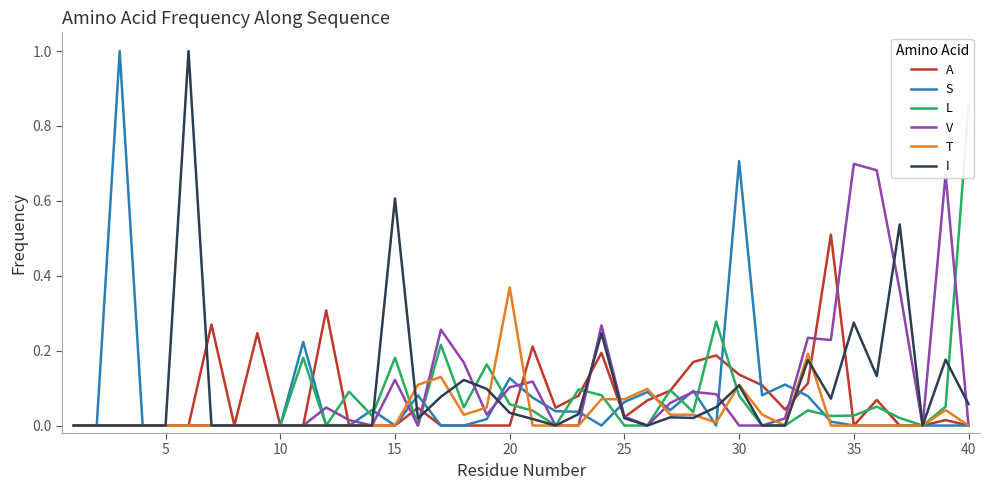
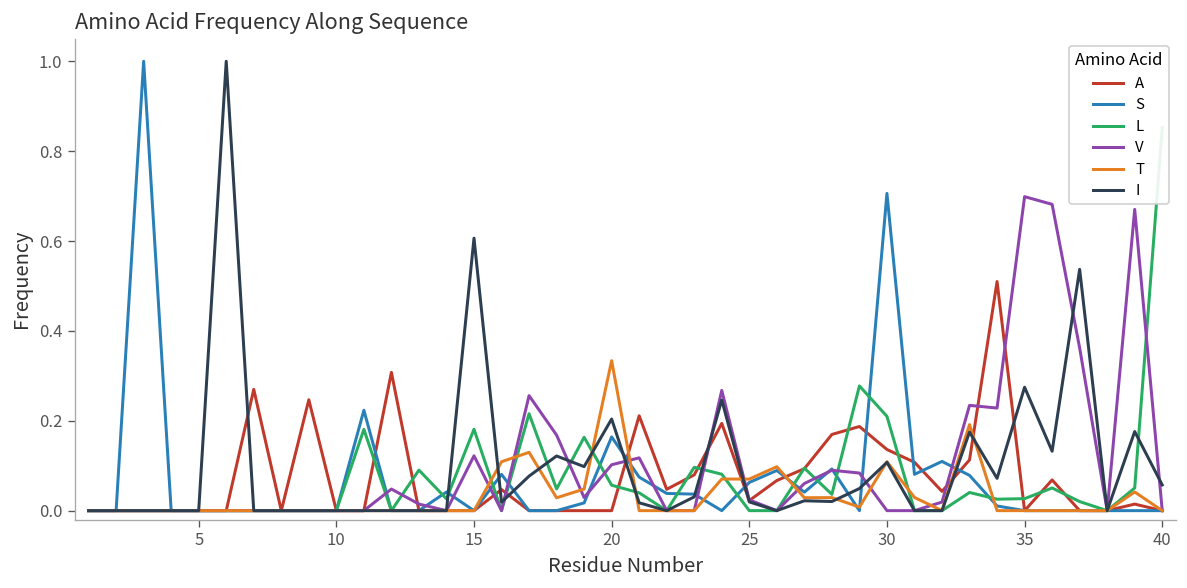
S, 20: 0.13 -> 0.16
T, 20: 0.37 -> 0.33
I, 20: 0.03 -> 0.20
L, 30: 0.08 -> 0.21
